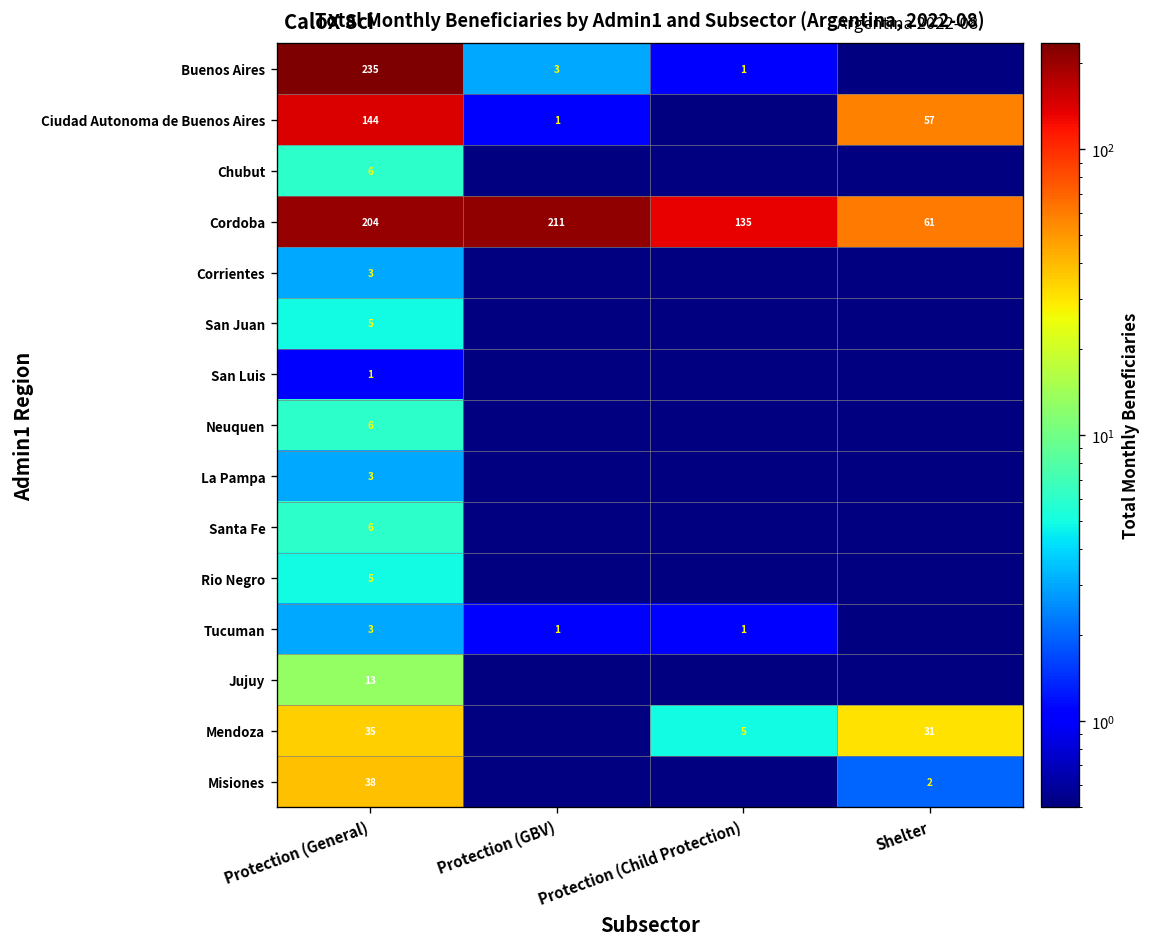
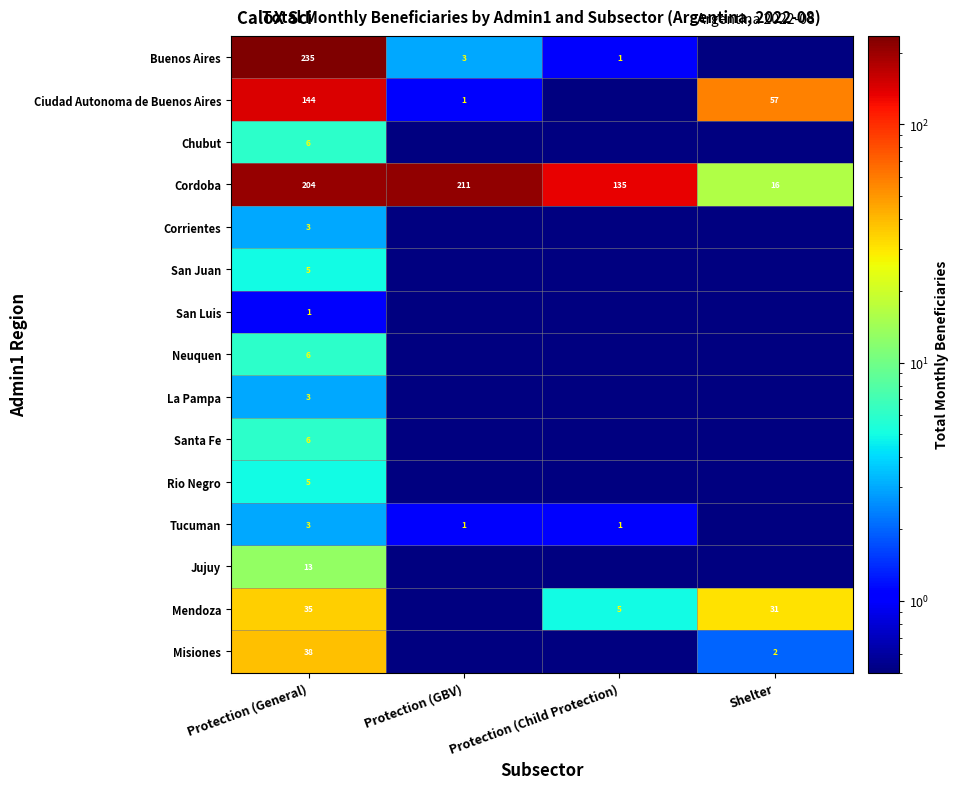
Cordoba, Shelter: 61 -> 16
